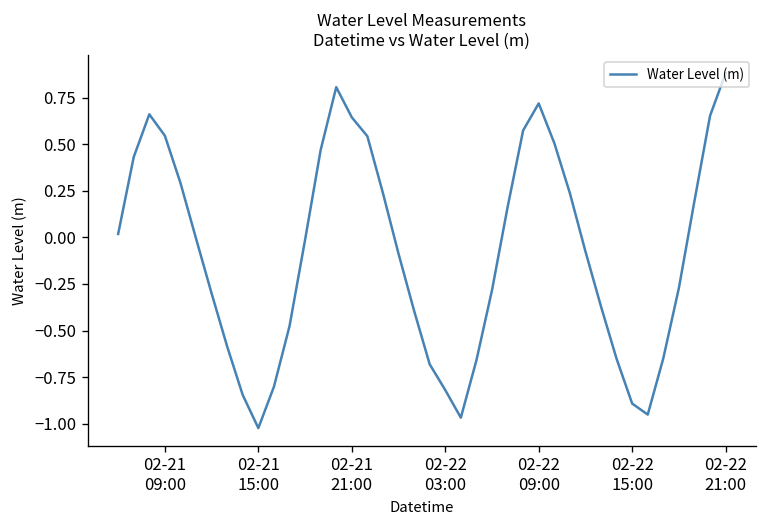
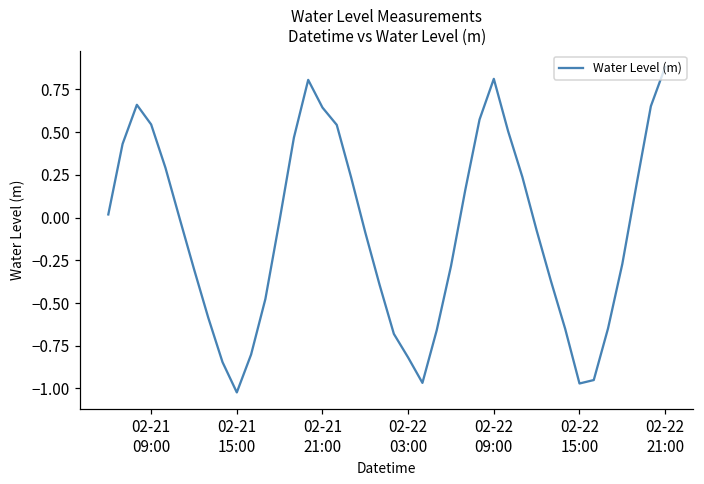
02-22 09:00: 0.72 -> 0.81
02-22 15:00: -0.89 -> -0.97
